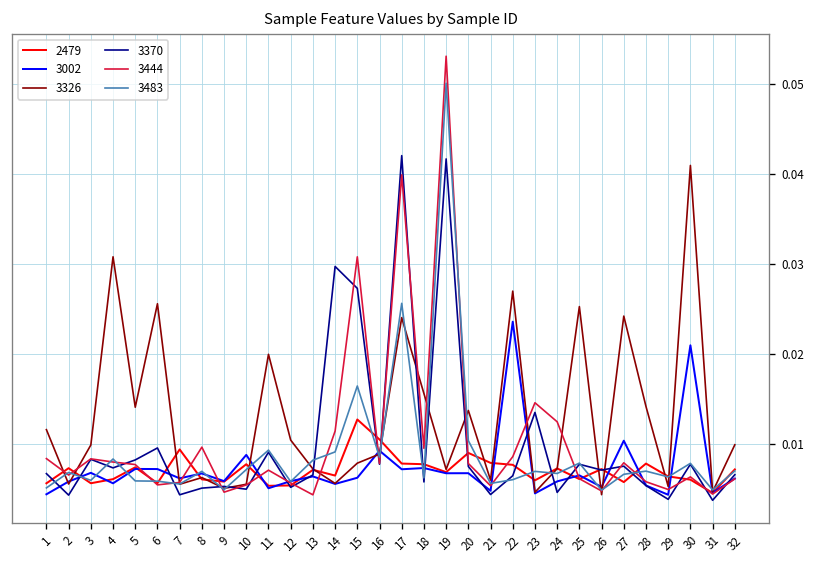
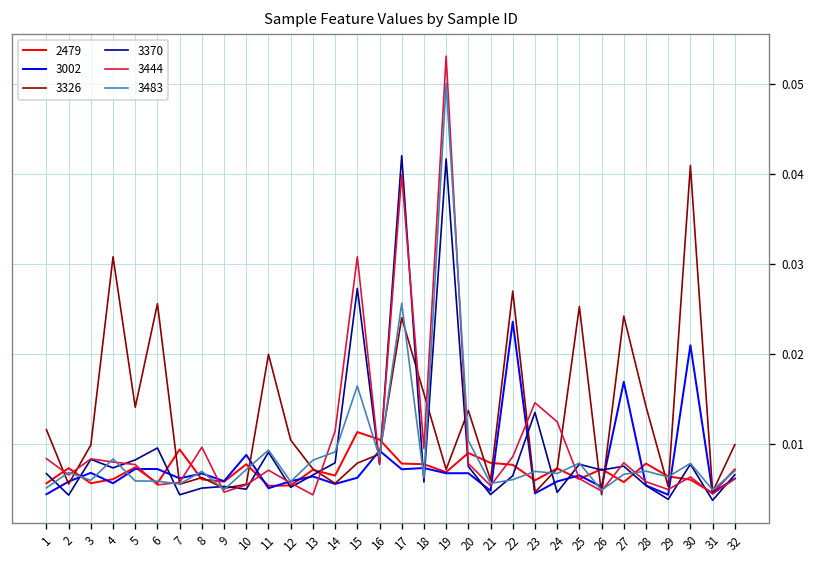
3370, 14: 0.030 -> 0.008
2479, 15: 0.013 -> 0.011
3002, 27: 0.010 -> 0.017
